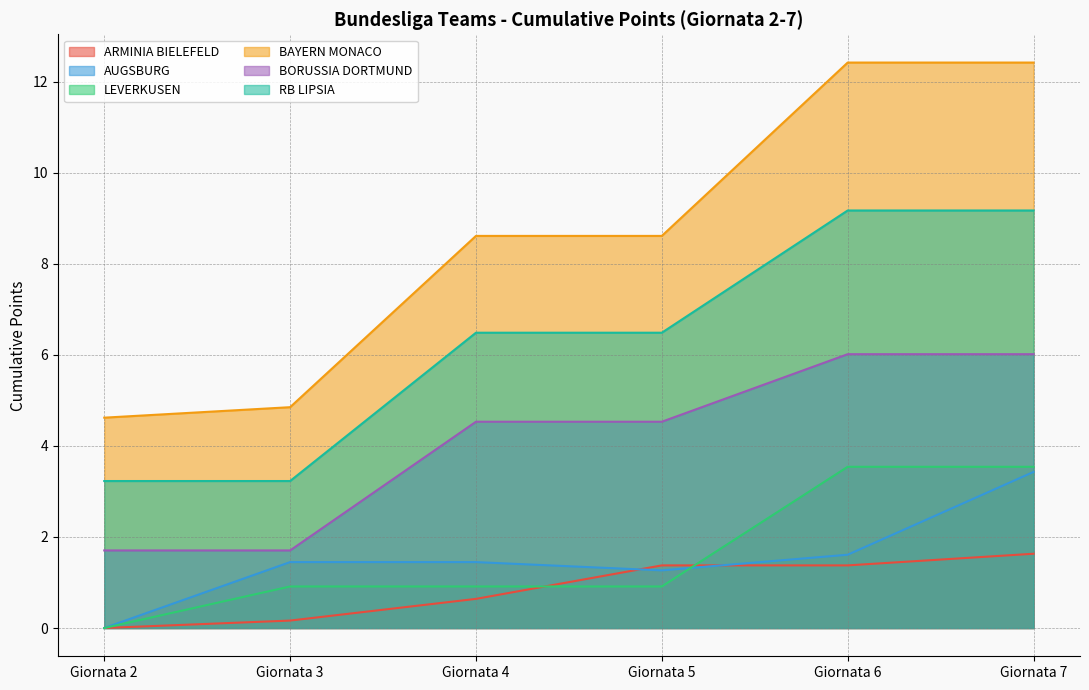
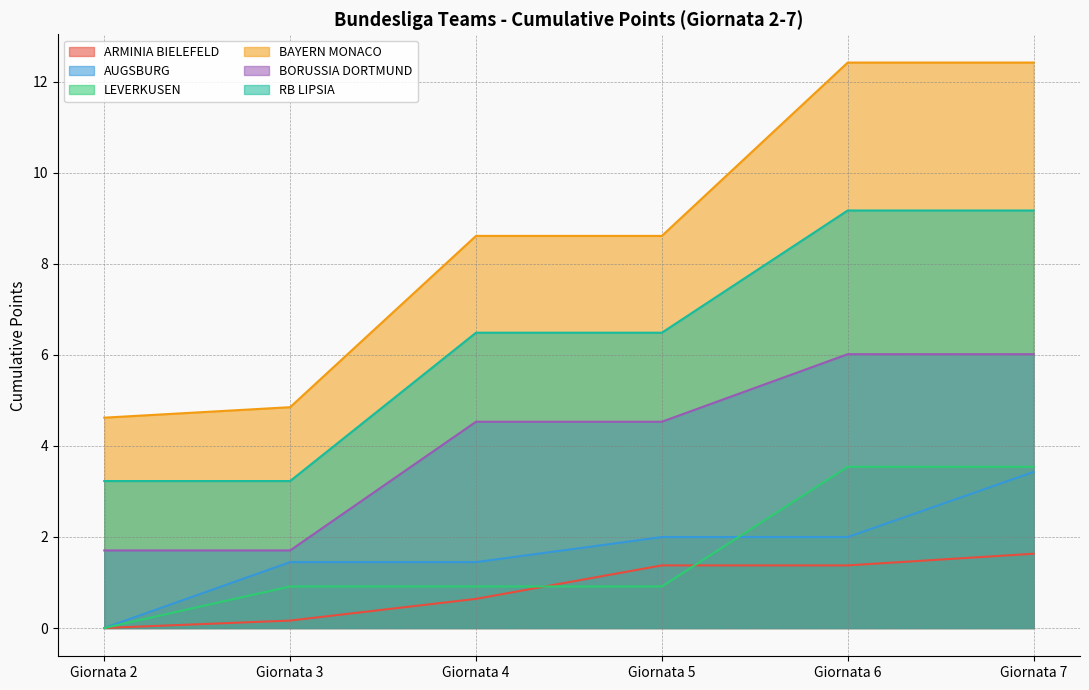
AUGSBURG, Giornata 5: 1.3 -> 2.0
AUGSBURG, Giornata 6: 1.6 -> 2.0
